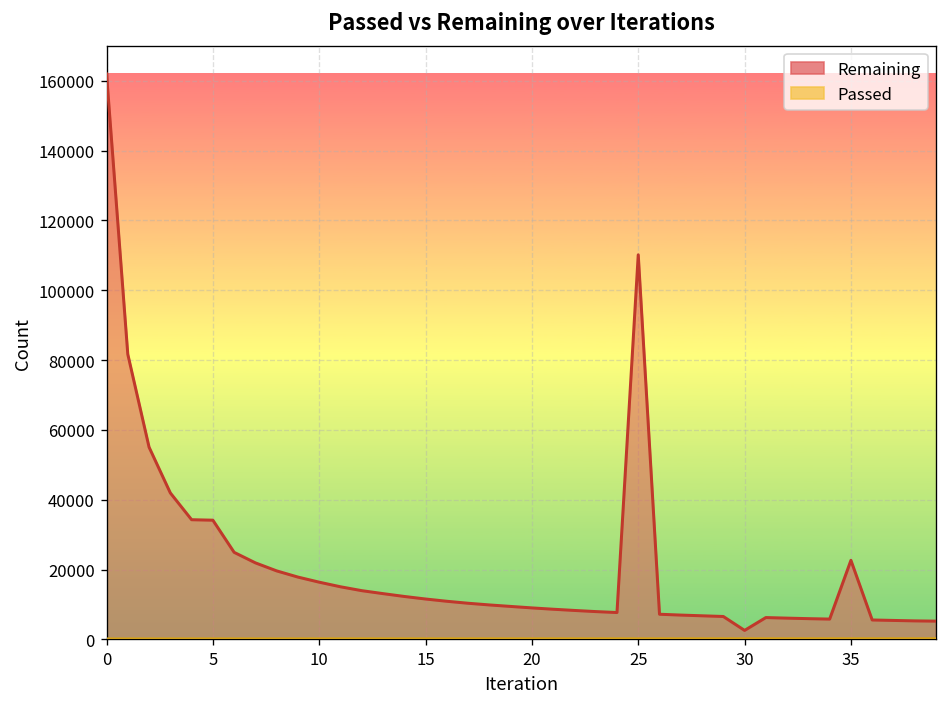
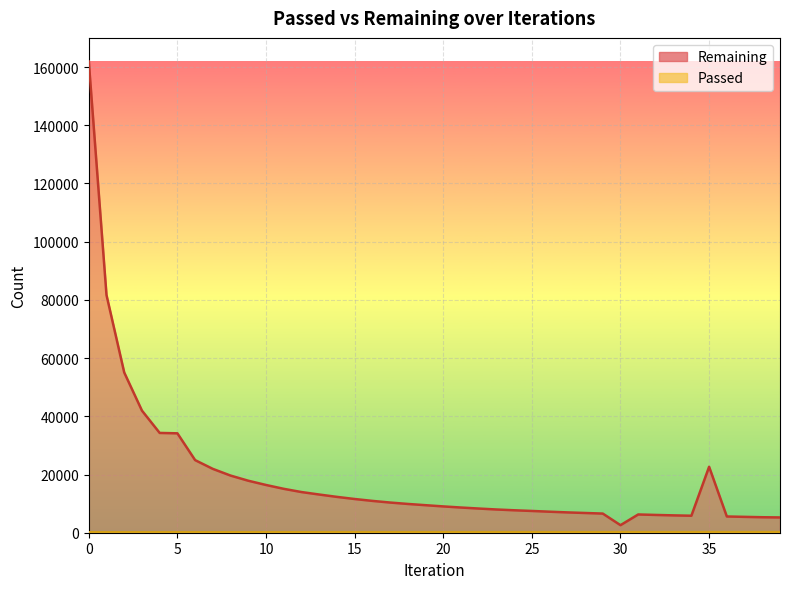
Remaining, 25: 110000 -> 7000
